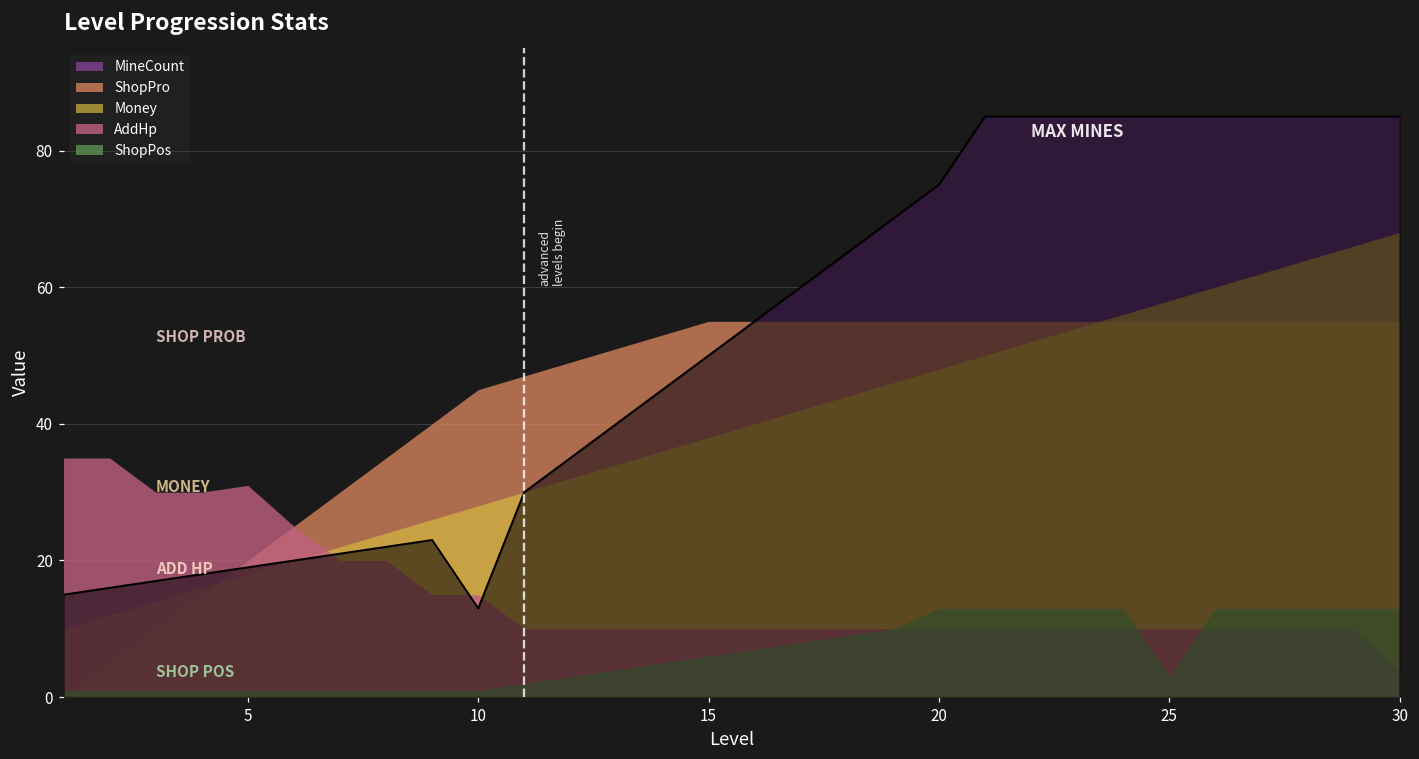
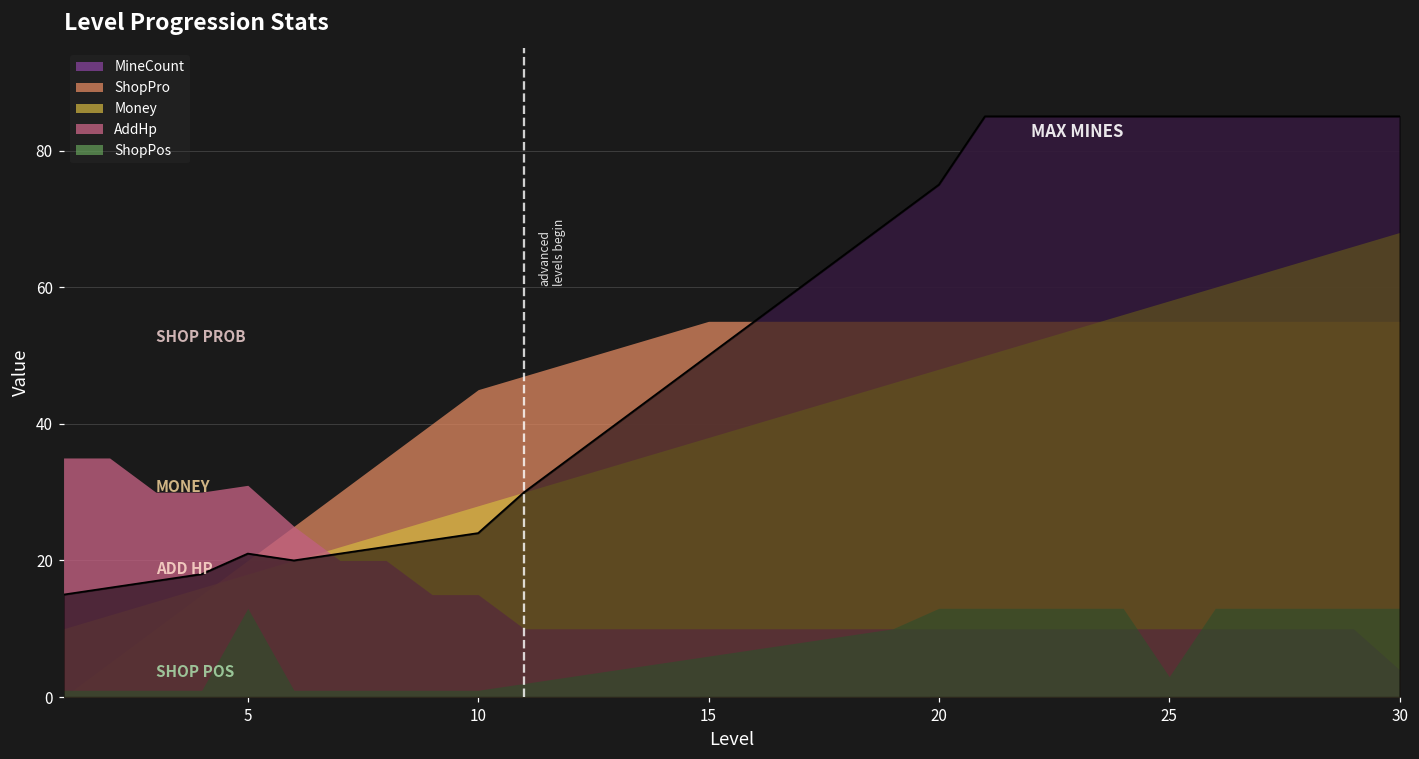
MineCount, 5: 19 -> 21
ShopPos, 5: 1 -> 13
MineCount, 10: 13 -> 24
